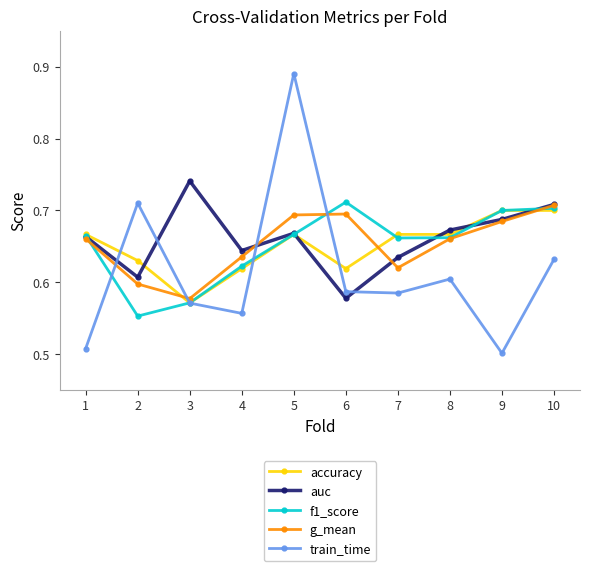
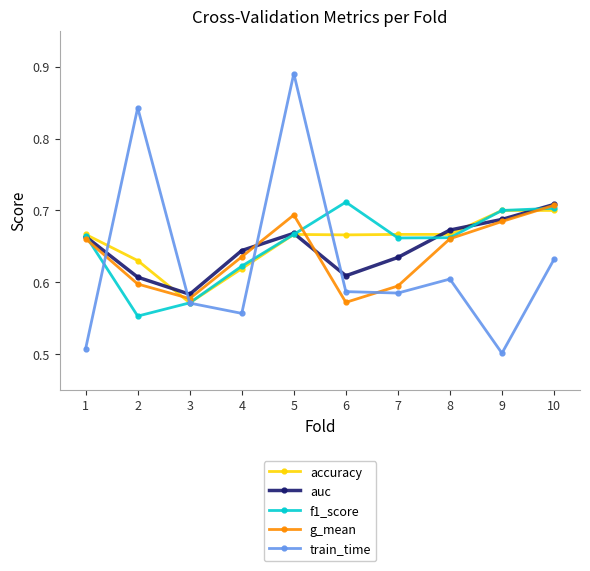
train_time, 2: 0.71 -> 0.84
auc, 3: 0.74 -> 0.58
accuracy, 6: 0.62 -> 0.67
auc, 6: 0.58 -> 0.61
g_mean, 6: 0.70 -> 0.57
g_mean, 7: 0.62 -> 0.59
